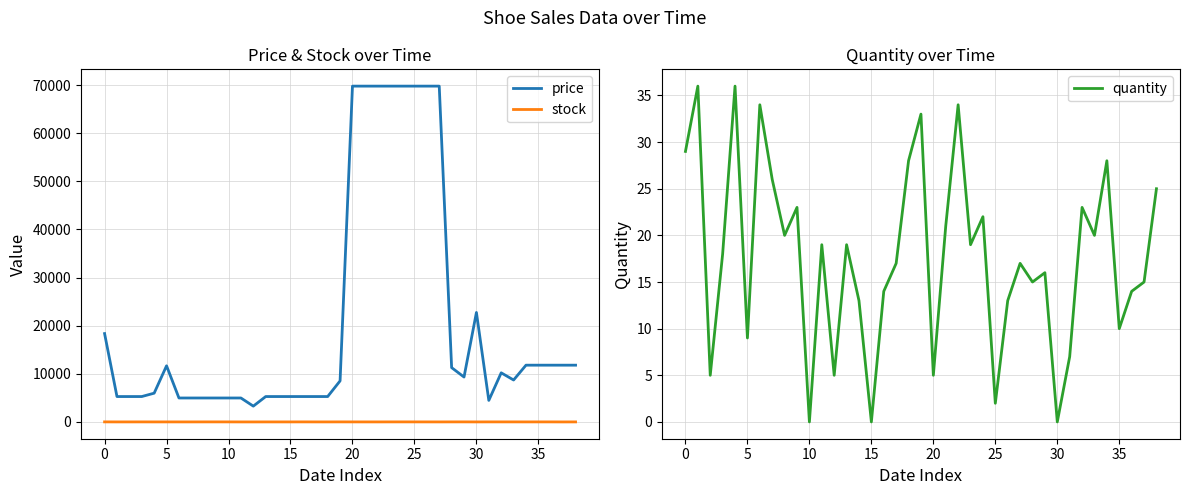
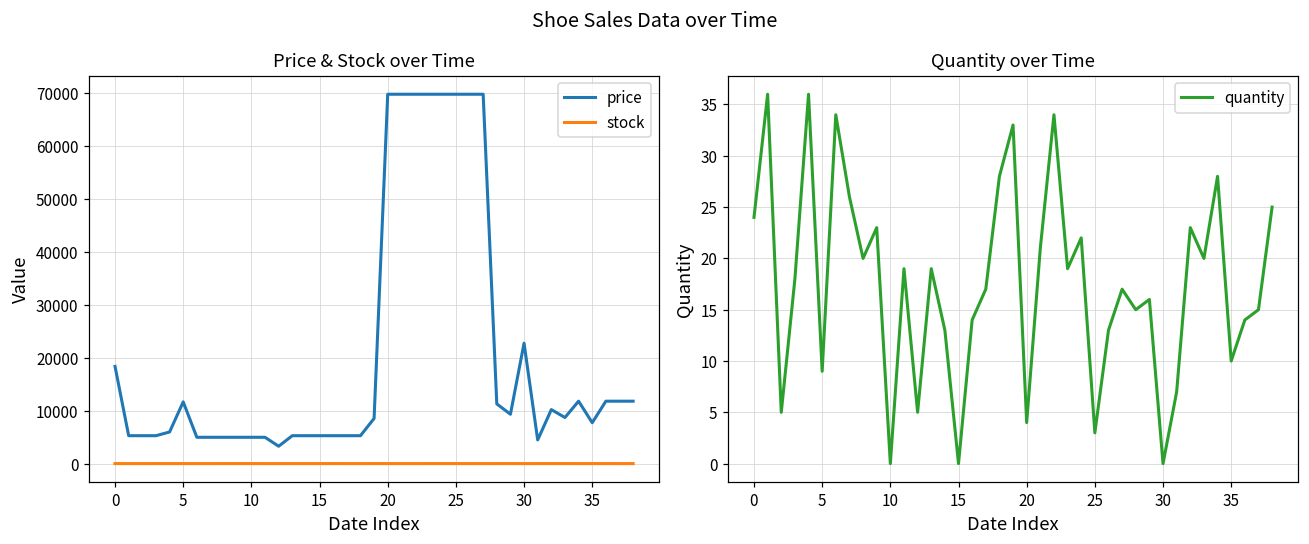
Price & Stock over Time, price, 35: 12000 -> 8000
Quantity over Time, 0: 29 -> 24
Quantity over Time, 20: 5 -> 4
Quantity over Time, 25: 2 -> 3
